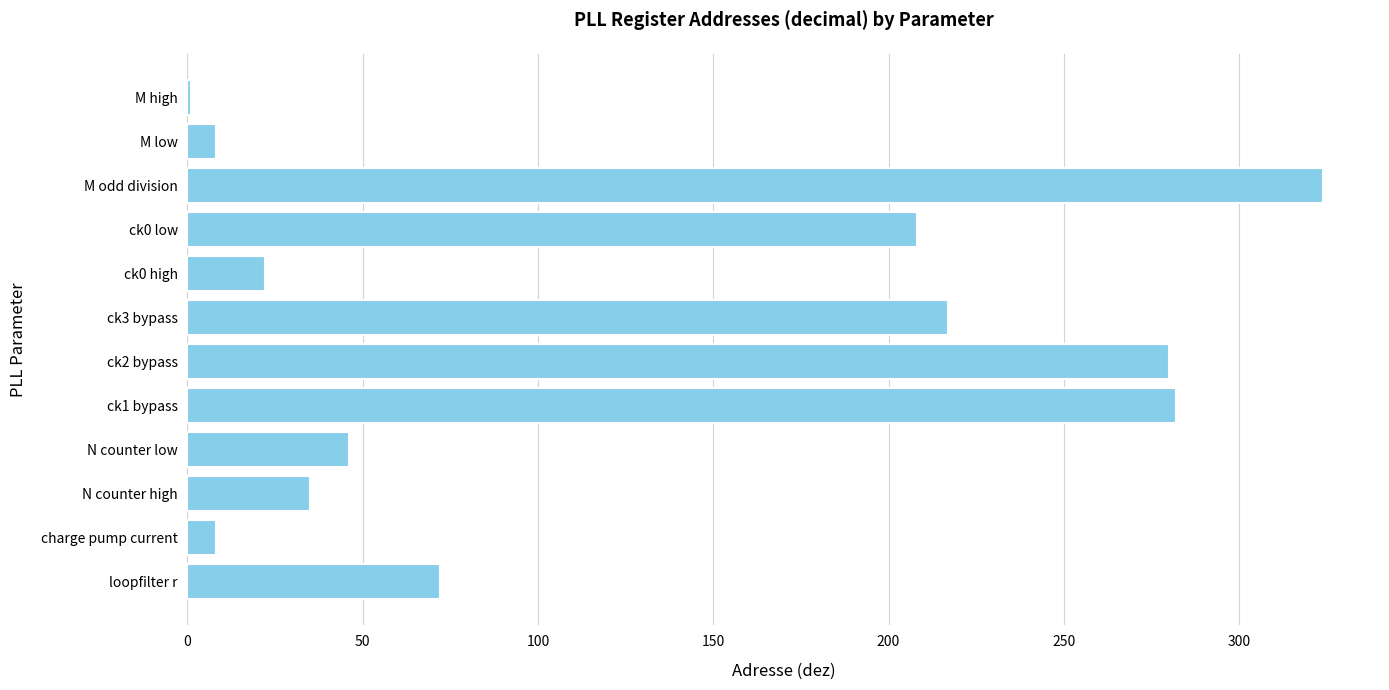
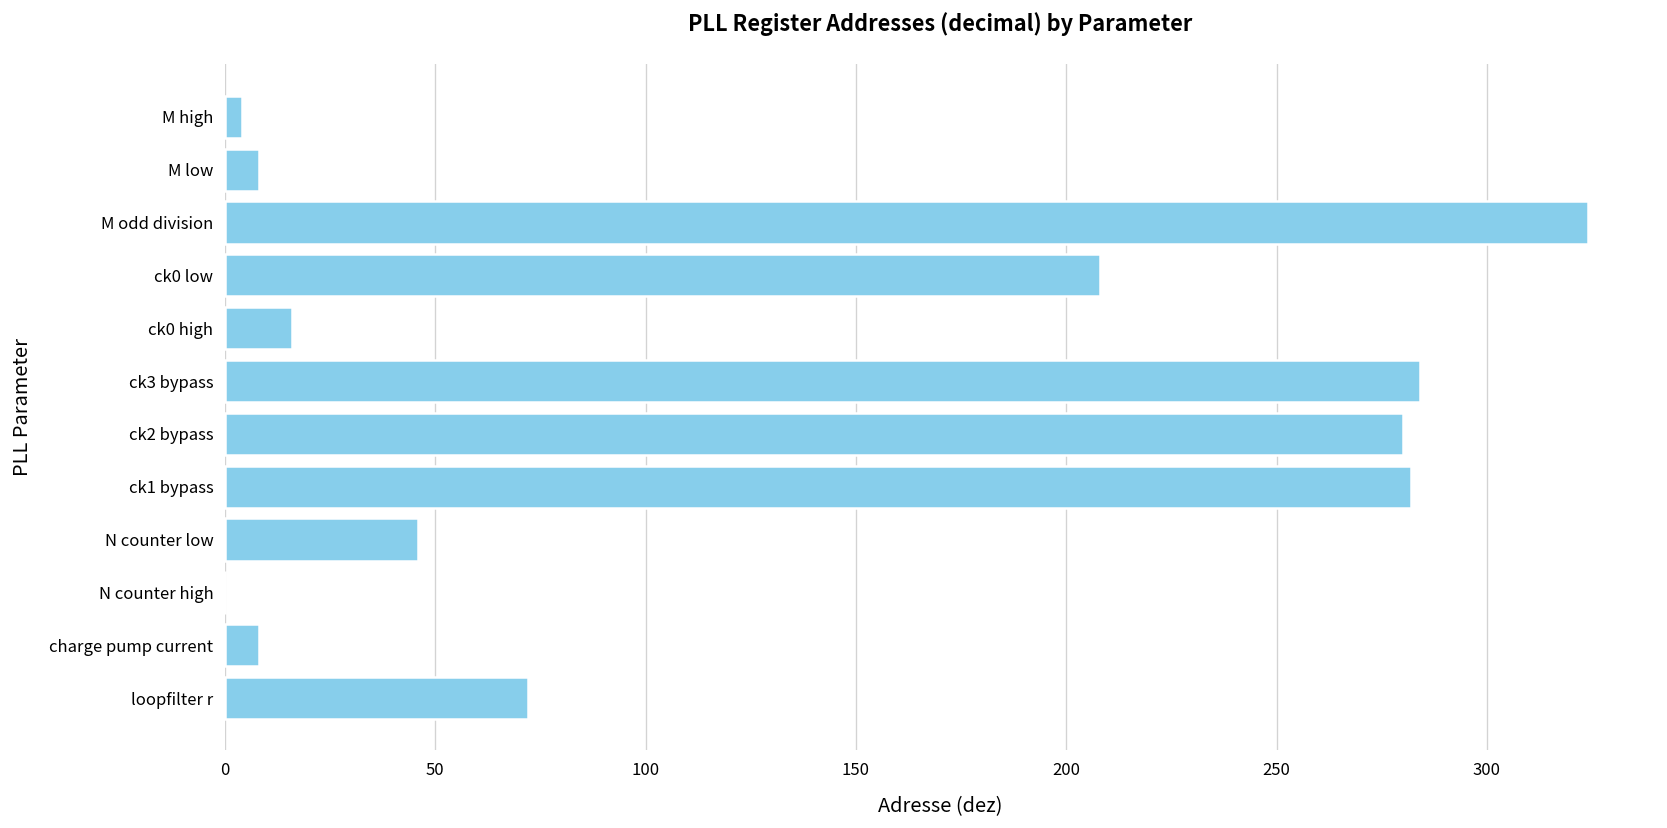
M high: 1 -> 4
ck0 high: 22 -> 16
ck3 bypass: 217 -> 284
N counter high: 35 -> 0
